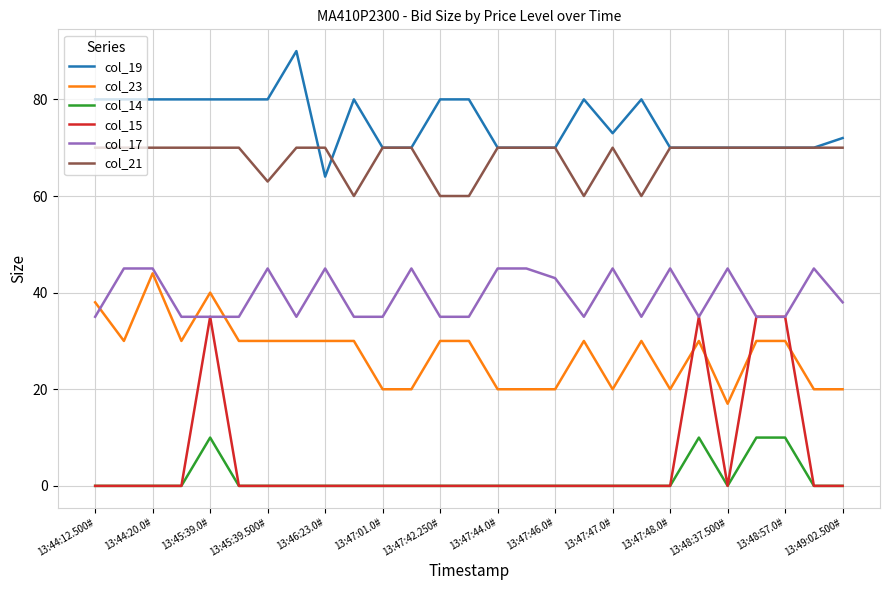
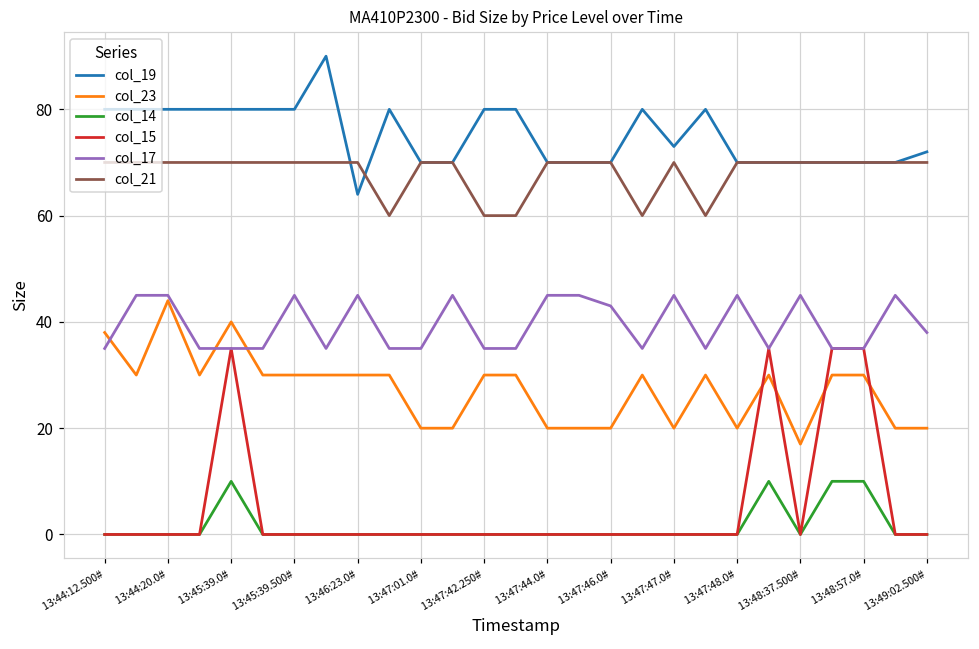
col_21, 13:45:39.500#: 63 -> 70
